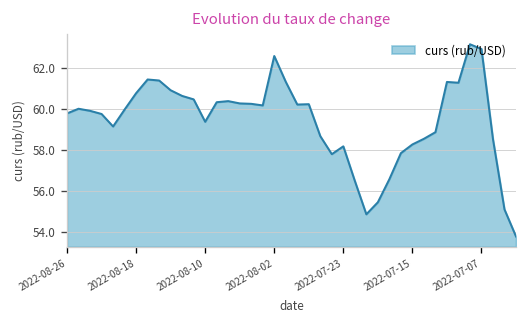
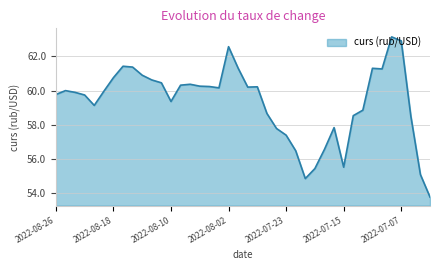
2022-07-23: 58.2 -> 57.4
2022-07-15: 58.3 -> 55.5
